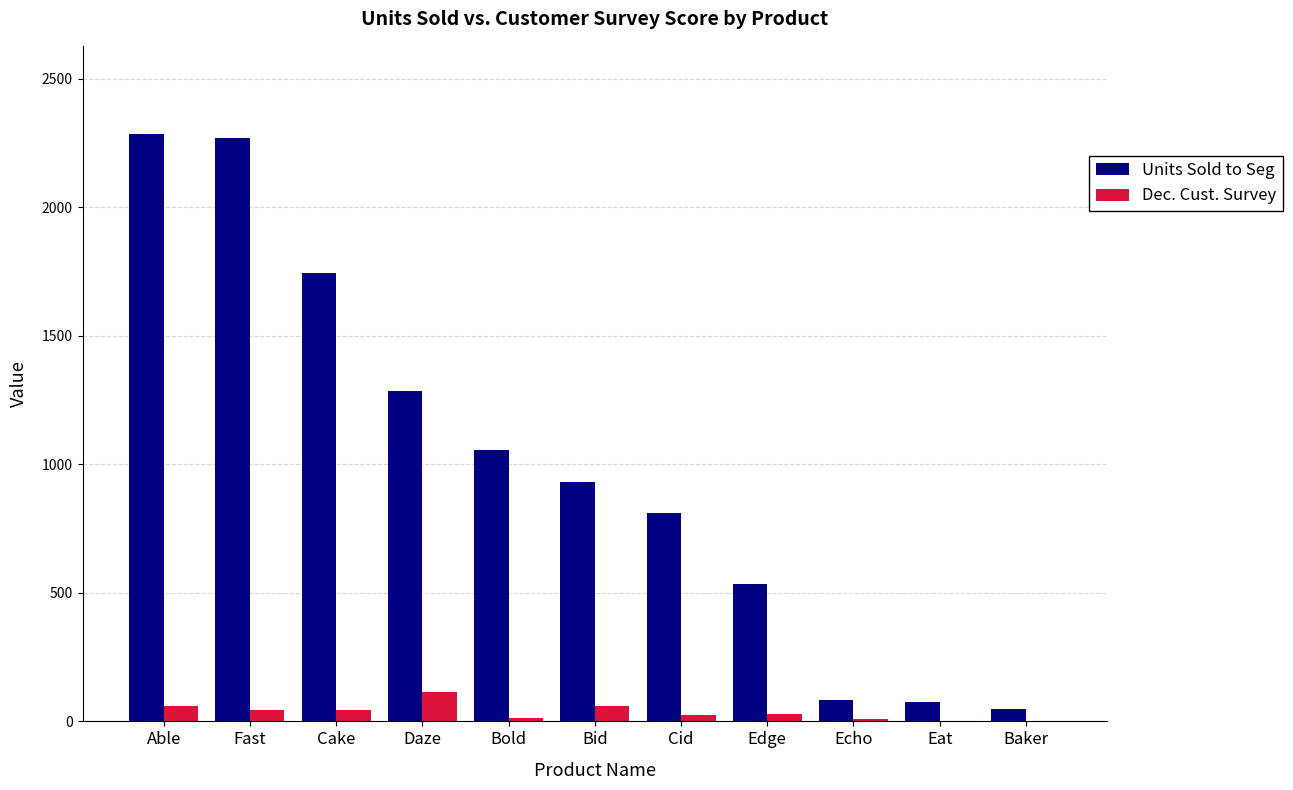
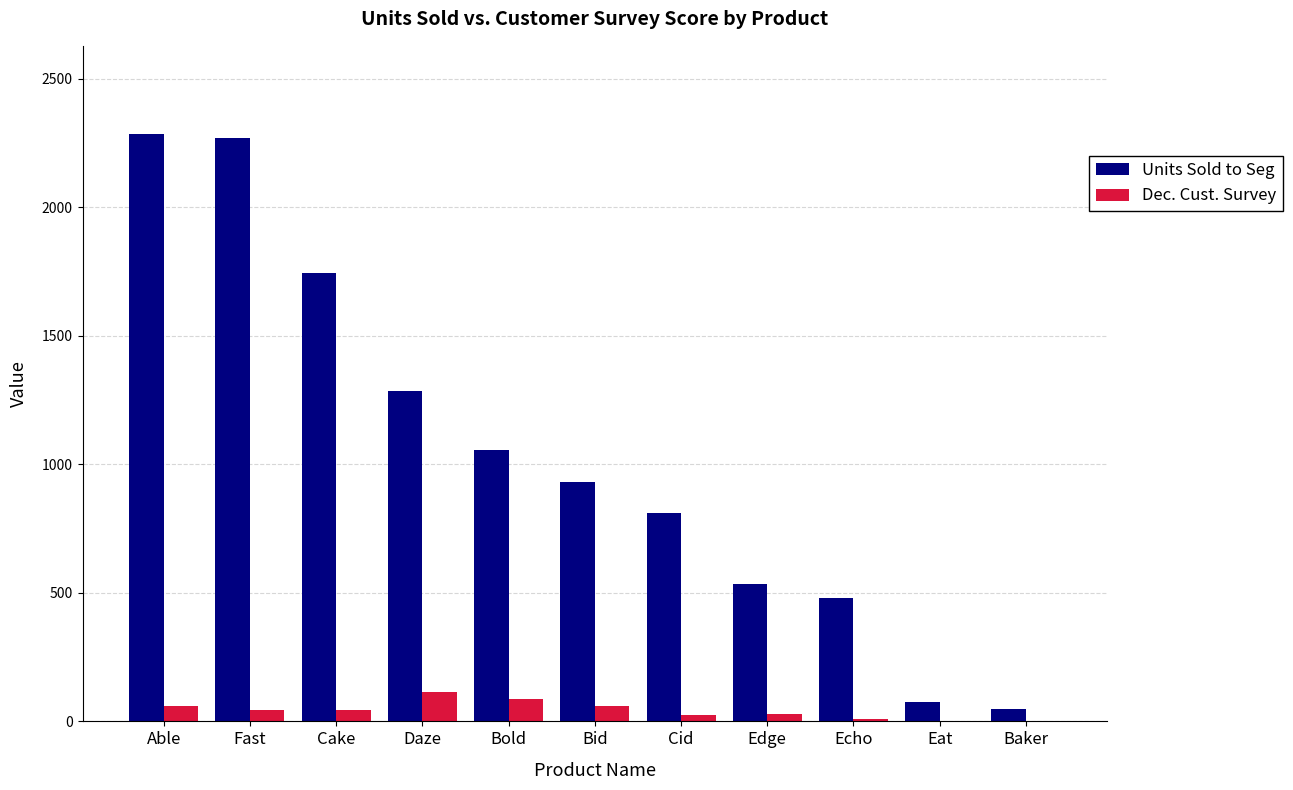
Dec. Cust. Survey, Bold: 20 -> 90
Units Sold to Seg, Echo: 80 -> 480
